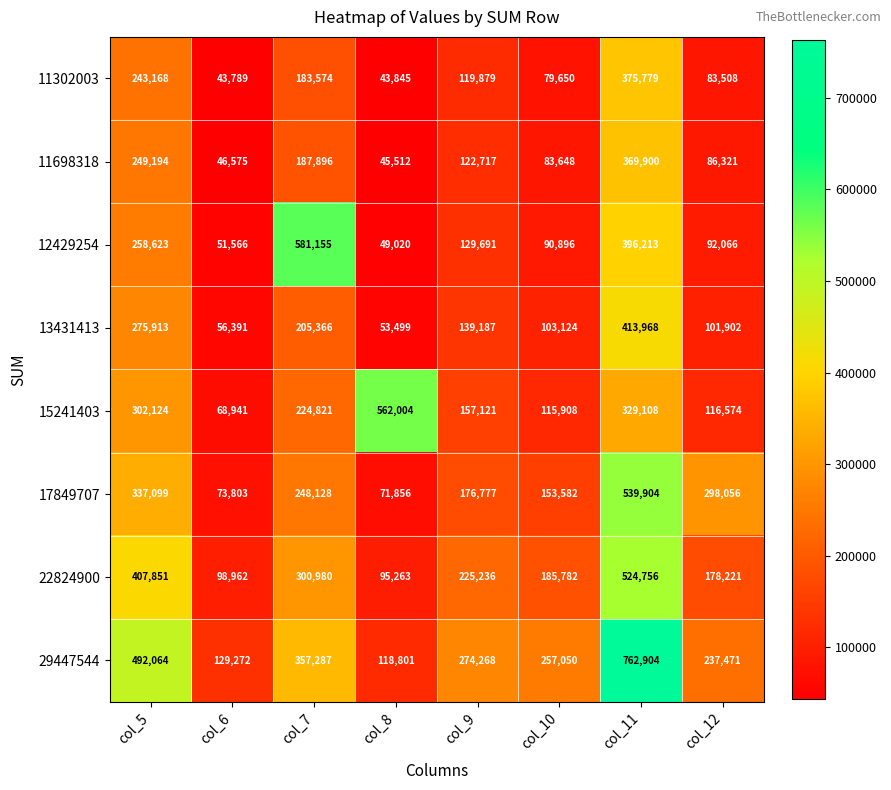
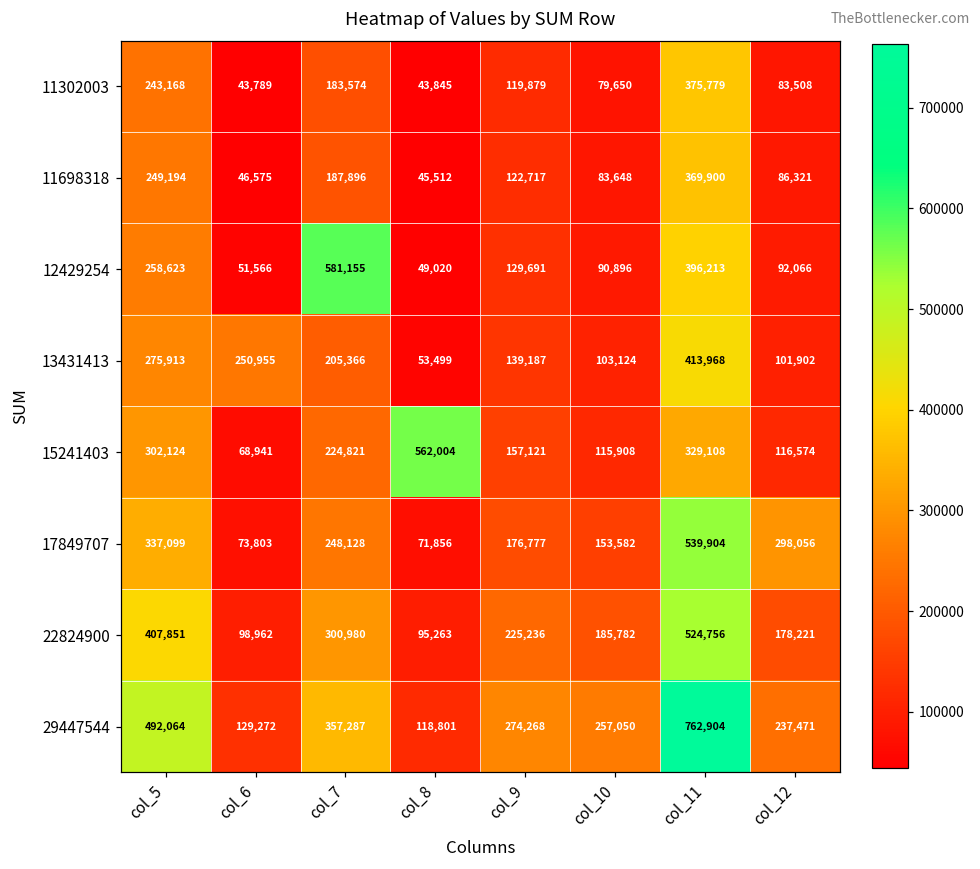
13431413, col_6: 56,391 -> 250,955
